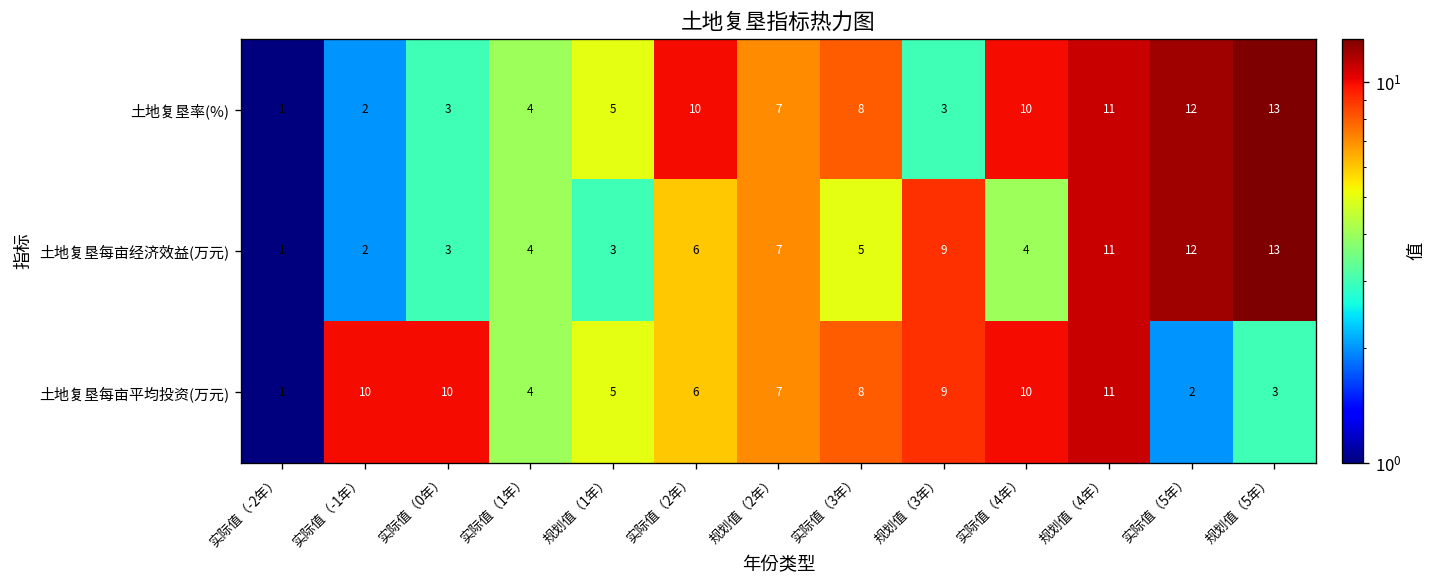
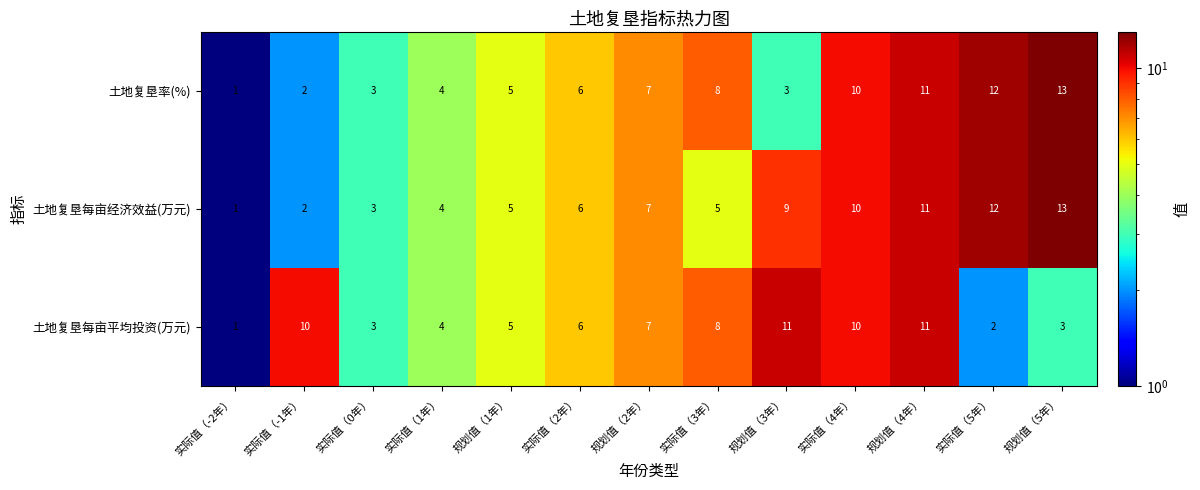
土地复垦率(%), 实际值（2年）: 10 -> 6
土地复垦每亩经济效益(万元), 规划值（1年）: 3 -> 5
土地复垦每亩经济效益(万元), 实际值（4年）: 4 -> 10
土地复垦每亩平均投资(万元), 实际值（0年）: 10 -> 3
土地复垦每亩平均投资(万元), 规划值（3年）: 9 -> 11
